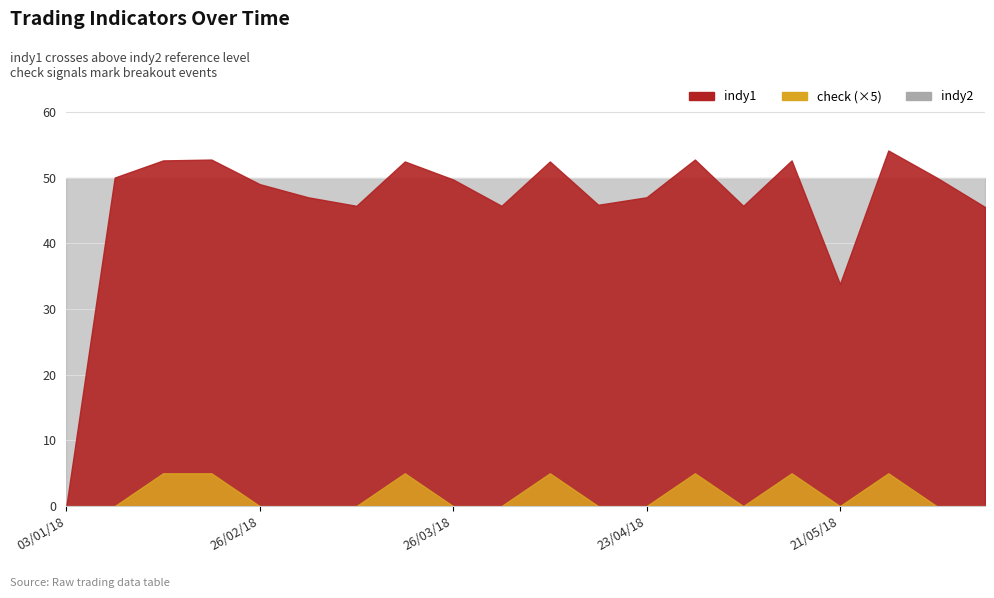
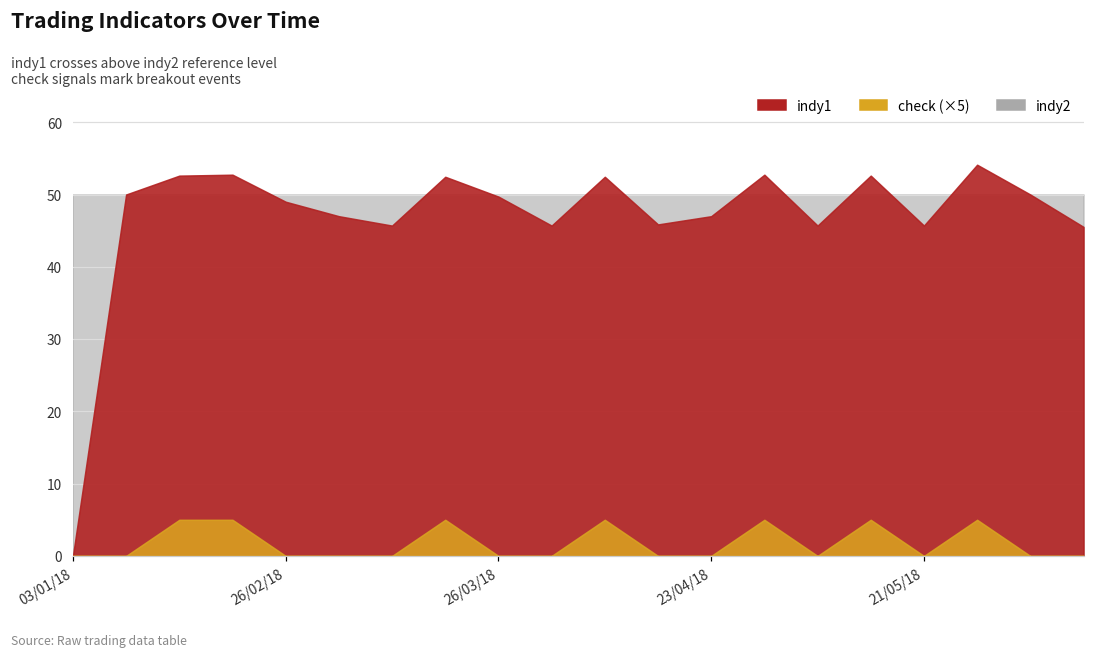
indy1, 21/05/18: 34 -> 46
